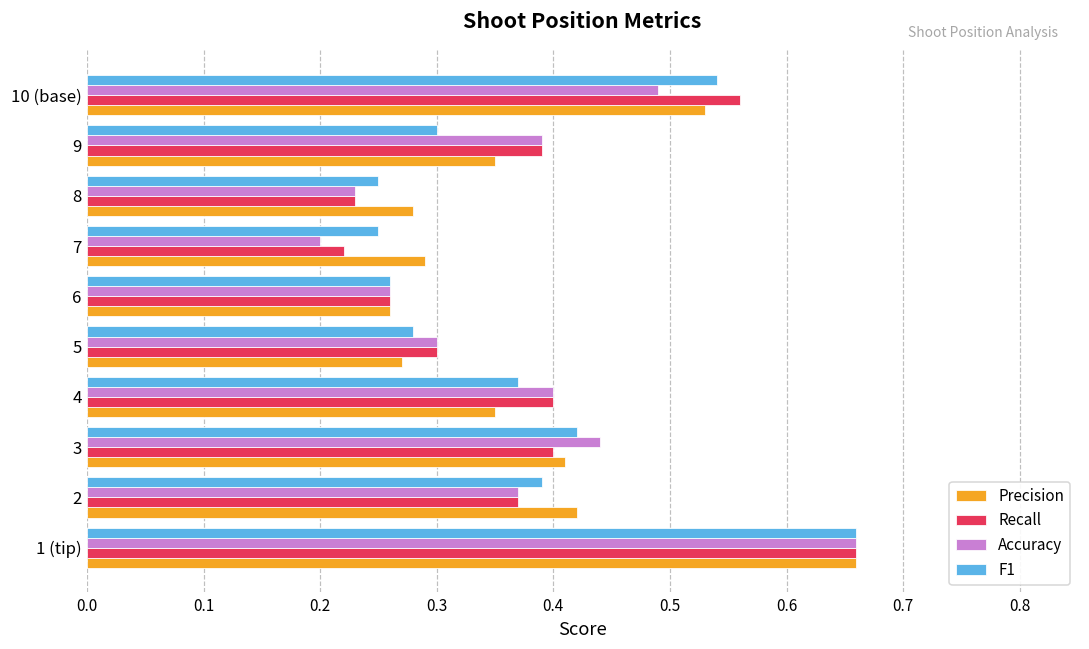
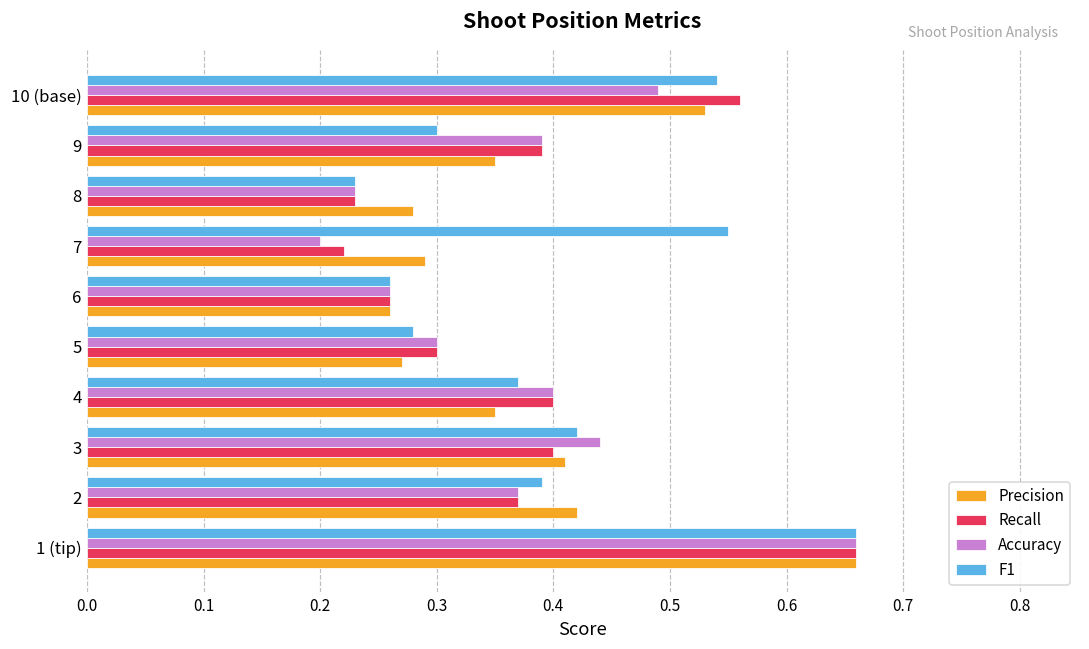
F1, 8: 0.25 -> 0.23
F1, 7: 0.25 -> 0.55
